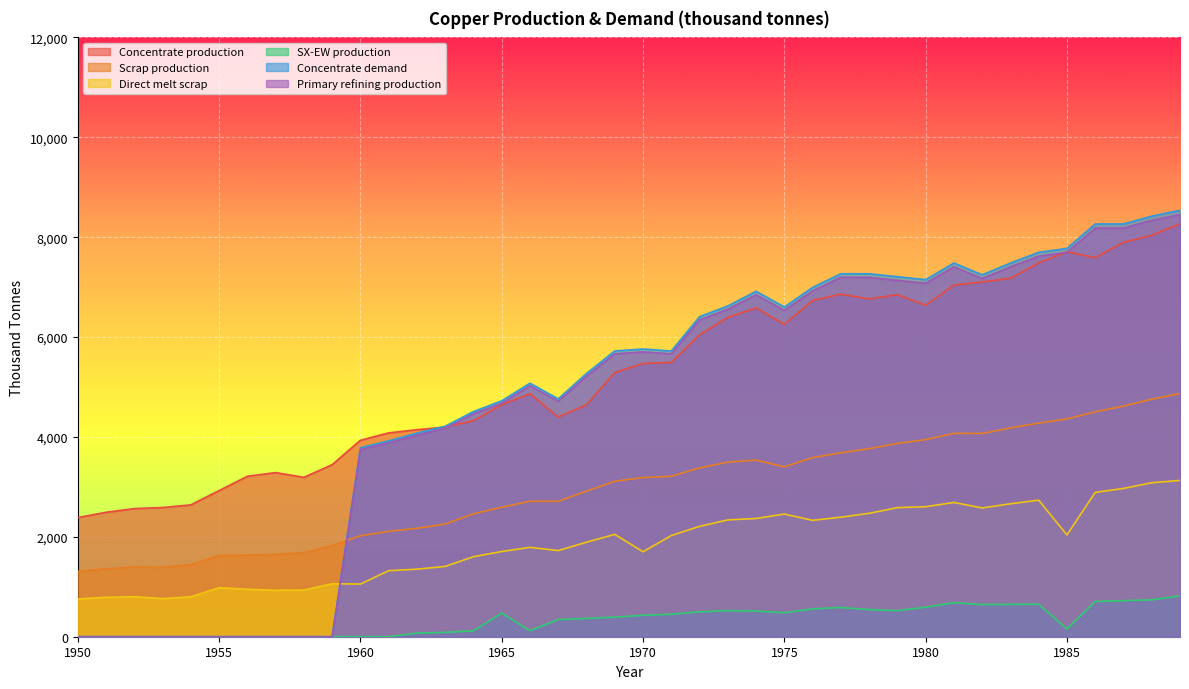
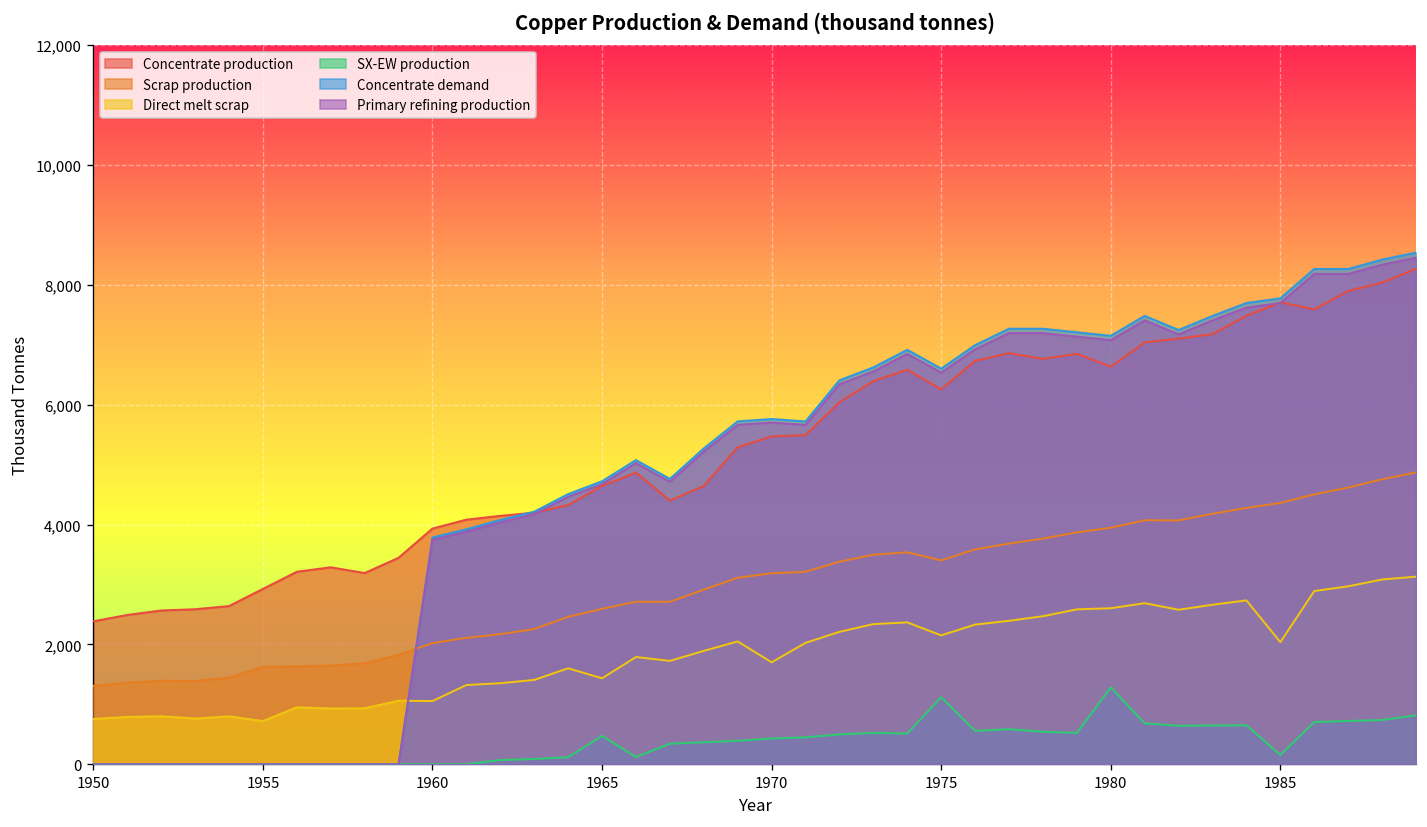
Direct melt scrap, 1955: 1,000 -> 700
Direct melt scrap, 1965: 1,700 -> 1,400
Direct melt scrap, 1975: 2,500 -> 2,200
SX-EW production, 1975: 500 -> 1,100
SX-EW production, 1980: 600 -> 1,300
